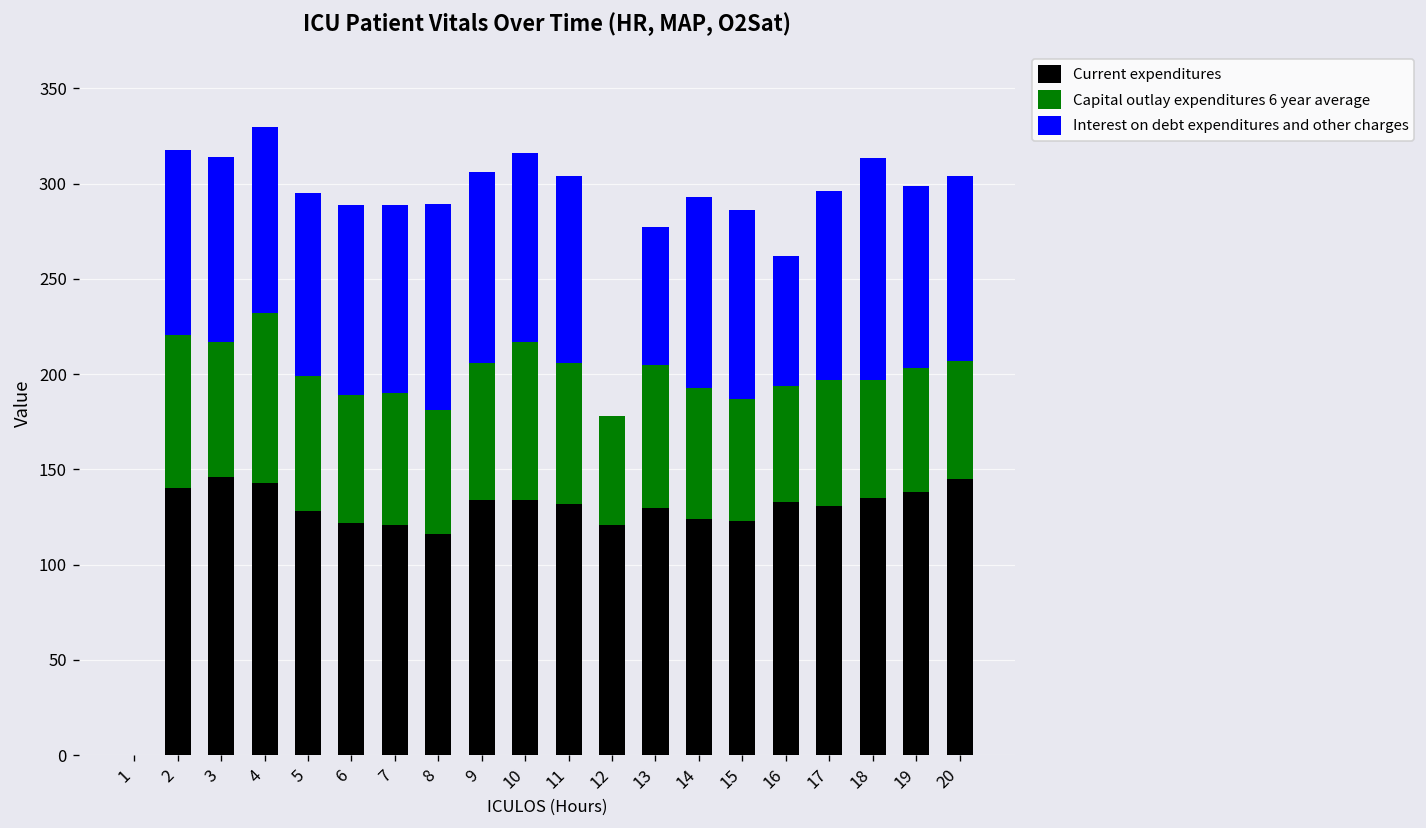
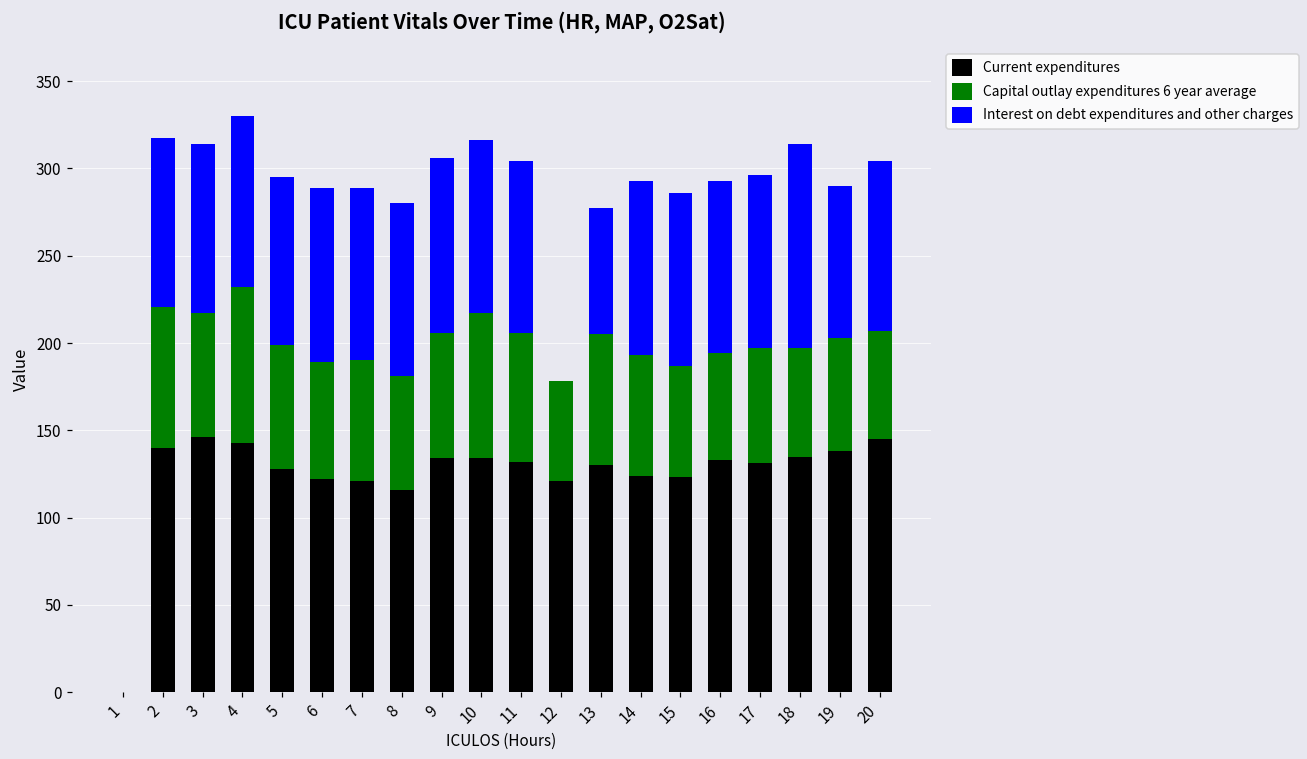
Interest on debt expenditures and other charges, 8: 108 -> 99
Interest on debt expenditures and other charges, 16: 68 -> 99
Interest on debt expenditures and other charges, 19: 96 -> 87
